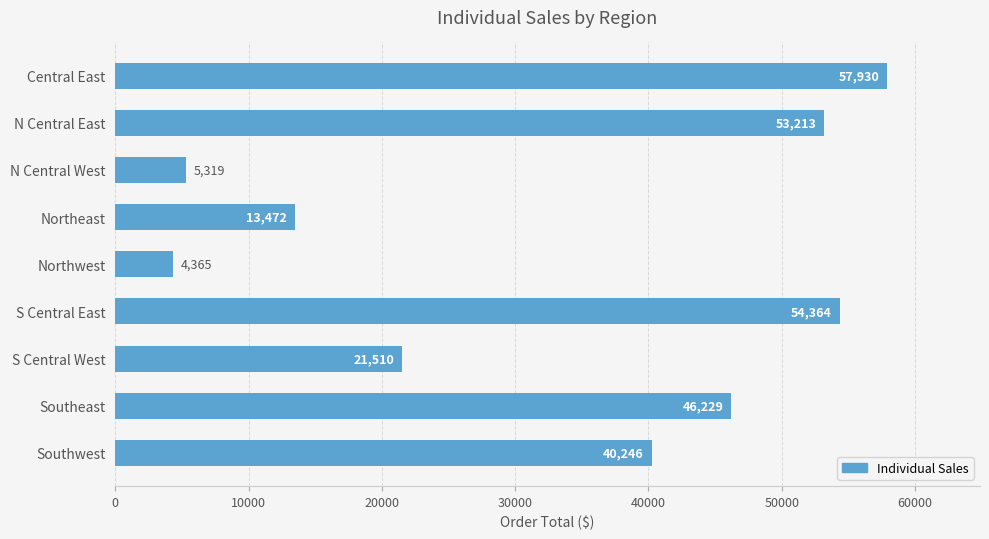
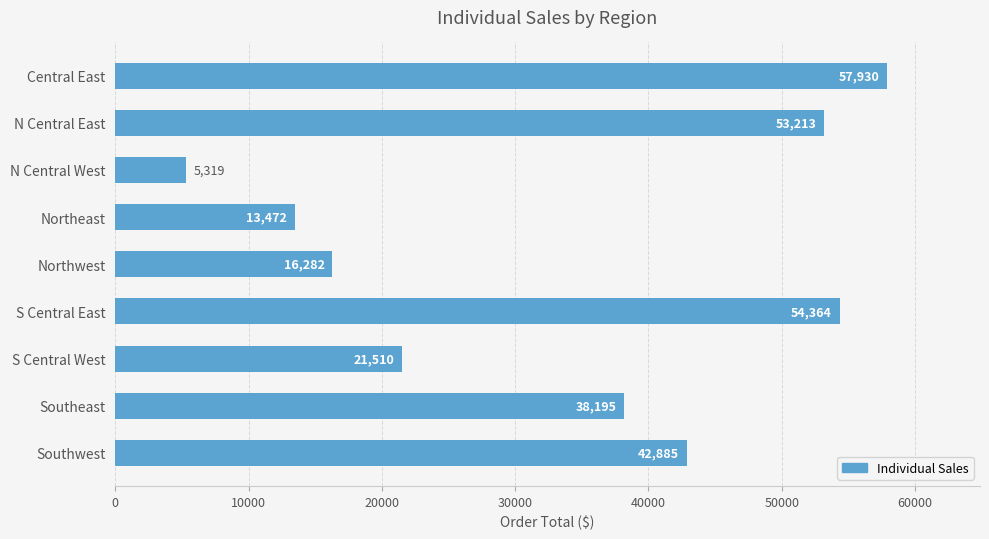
Northwest: 4,365 -> 16,282
Southeast: 46,229 -> 38,195
Southwest: 40,246 -> 42,885
